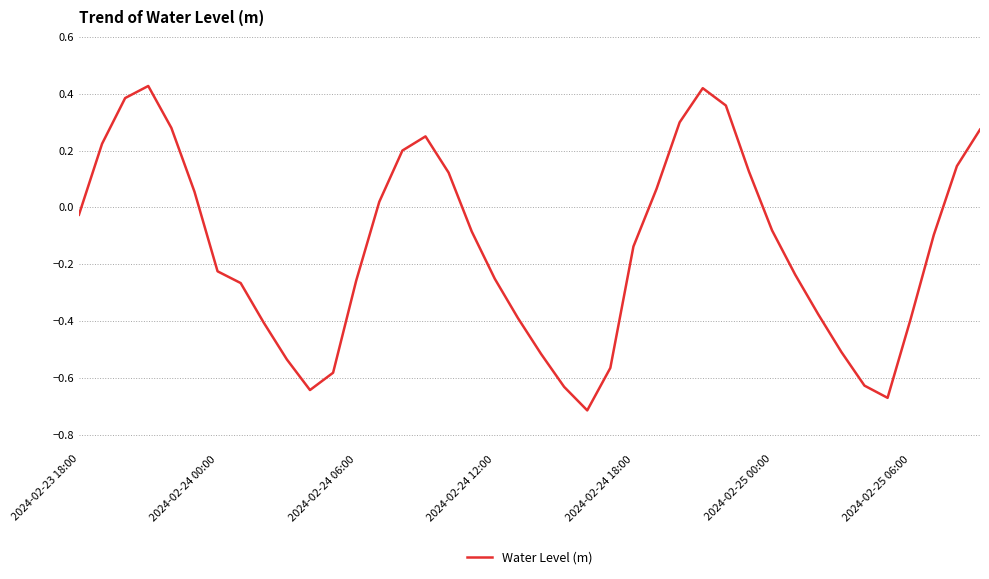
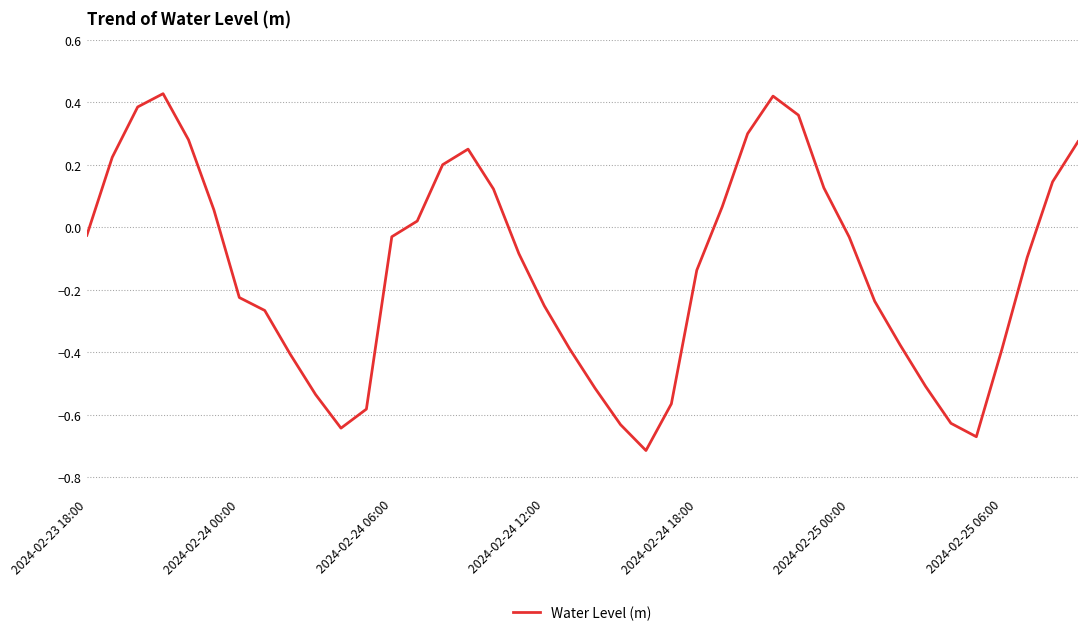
2024-02-24 06:00: -0.26 -> -0.03
2024-02-25 00:00: -0.08 -> -0.03
